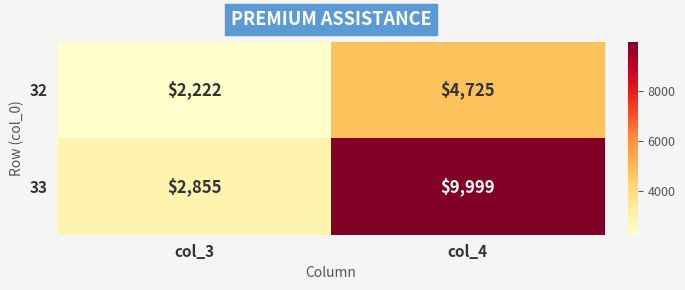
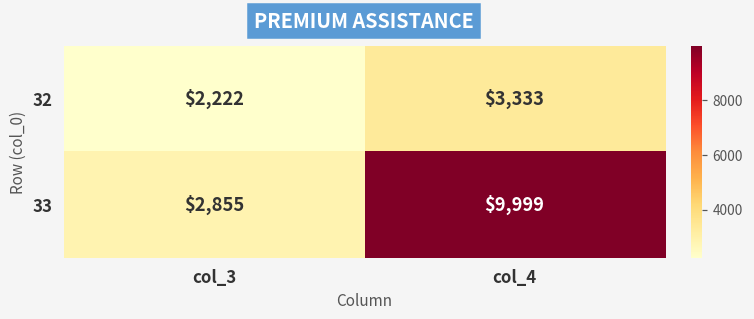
32, col_4: $4,725 -> $3,333
